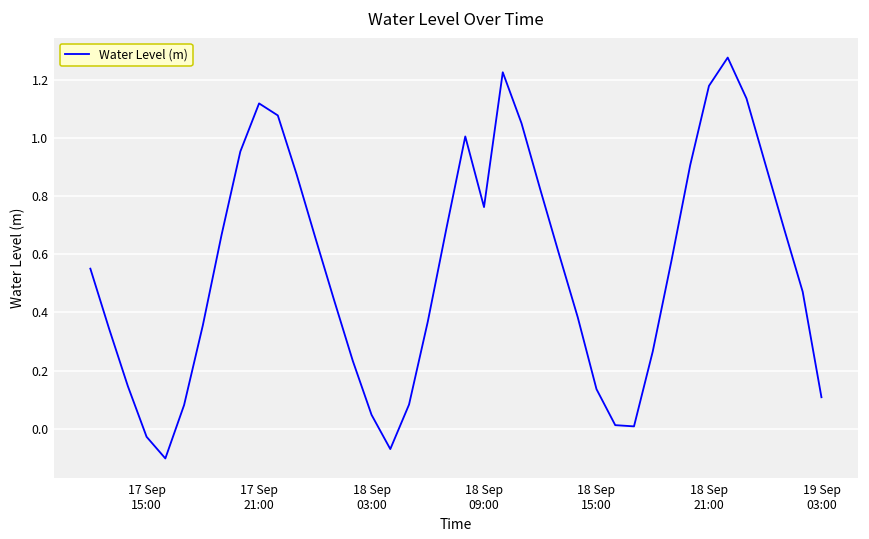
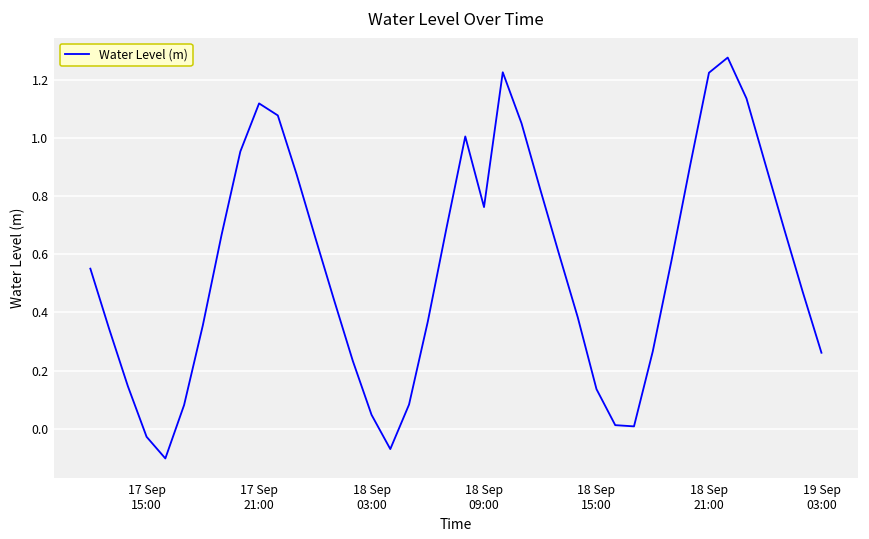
18 Sep 21:00: 1.18 -> 1.23
19 Sep 03:00: 0.11 -> 0.26
